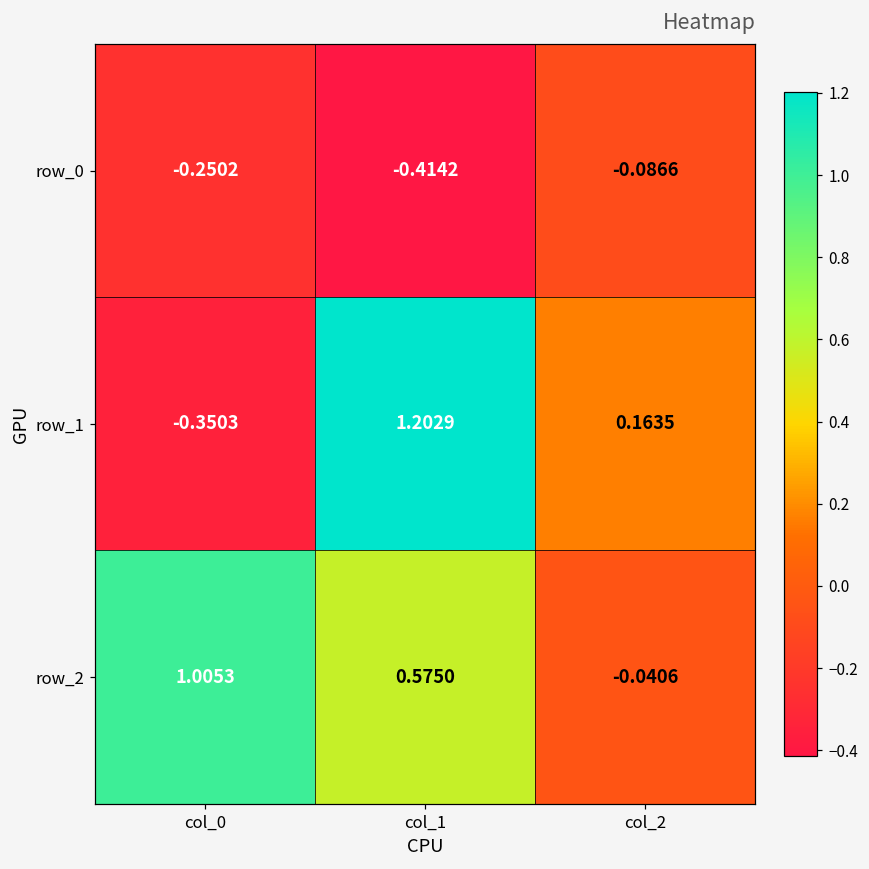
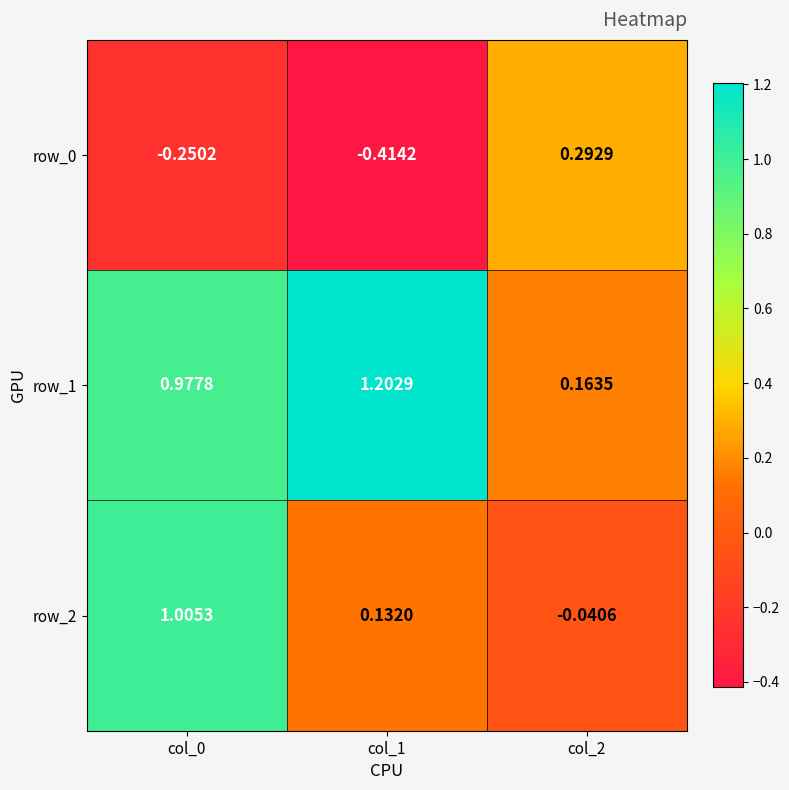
row_0, col_2: -0.0866 -> 0.2929
row_1, col_0: -0.3503 -> 0.9778
row_2, col_1: 0.5750 -> 0.1320
